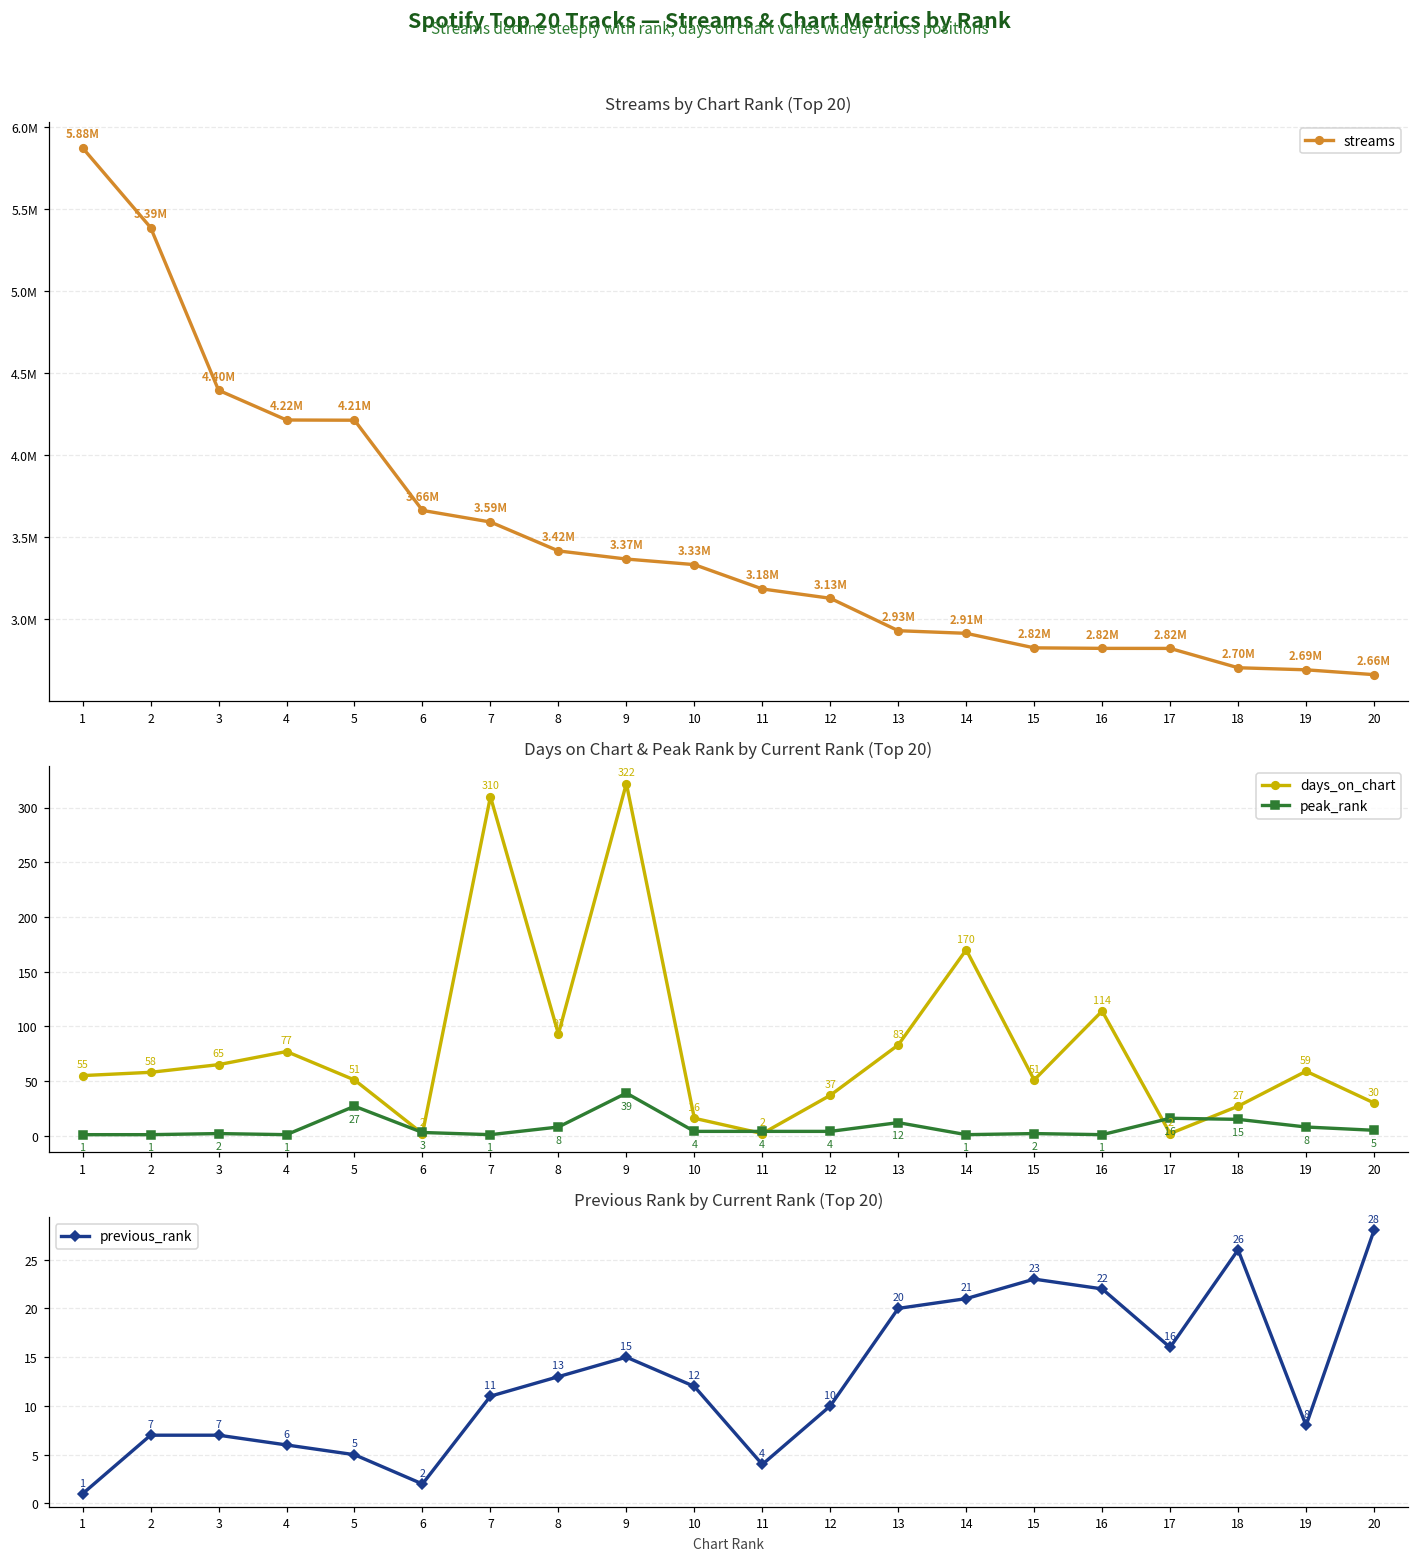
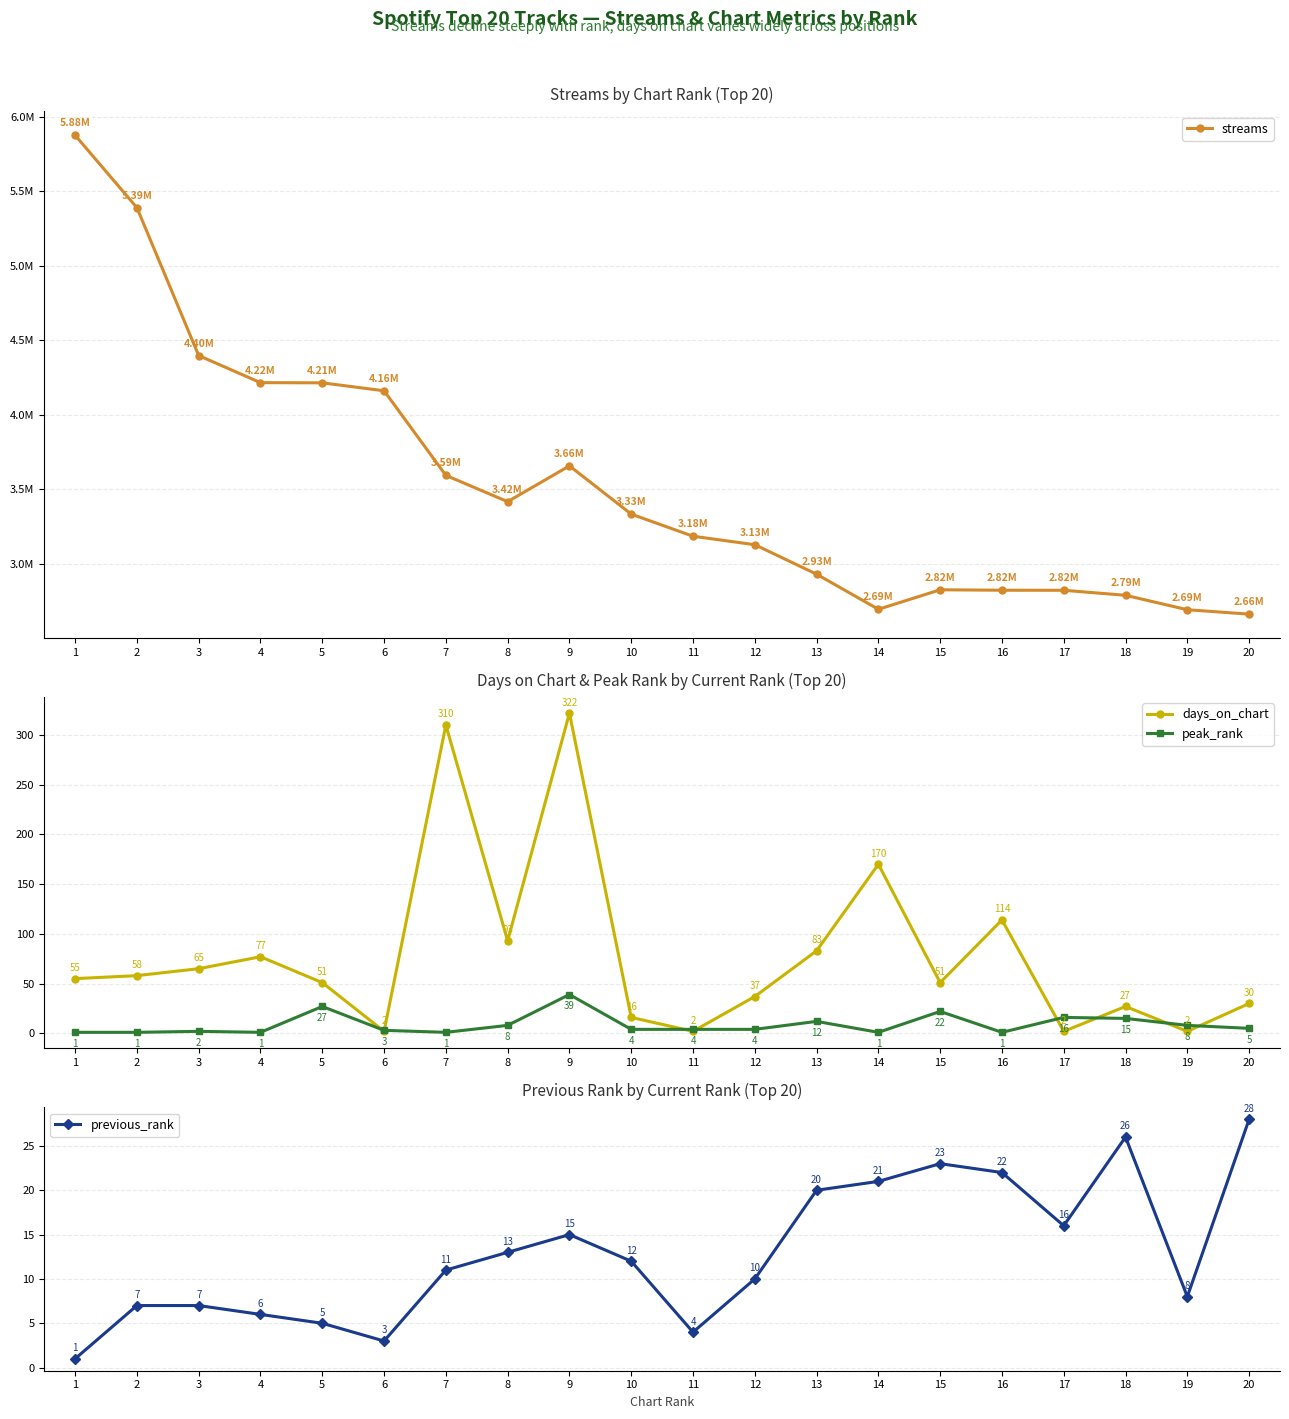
Streams by Chart Rank (Top 20), 6: 3.66M -> 4.16M
Streams by Chart Rank (Top 20), 9: 3.37M -> 3.66M
Streams by Chart Rank (Top 20), 14: 2.91M -> 2.69M
Streams by Chart Rank (Top 20), 18: 2.70M -> 2.79M
Days on Chart & Peak Rank by Current Rank (Top 20), peak_rank, 15: 2 -> 22
Days on Chart & Peak Rank by Current Rank (Top 20), days_on_chart, 19: 59 -> 2
Previous Rank by Current Rank (Top 20), 6: 2 -> 3
